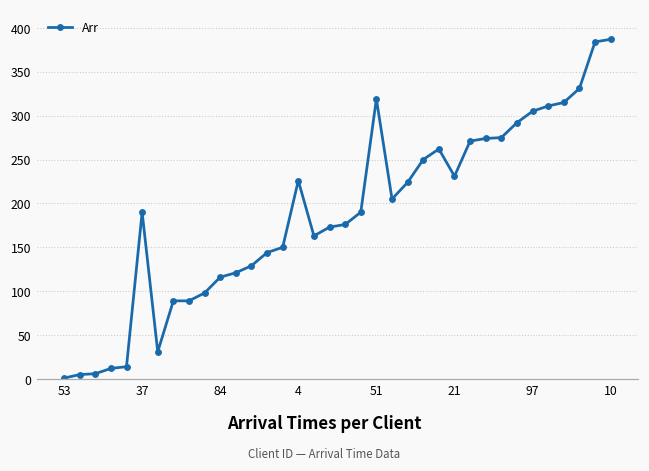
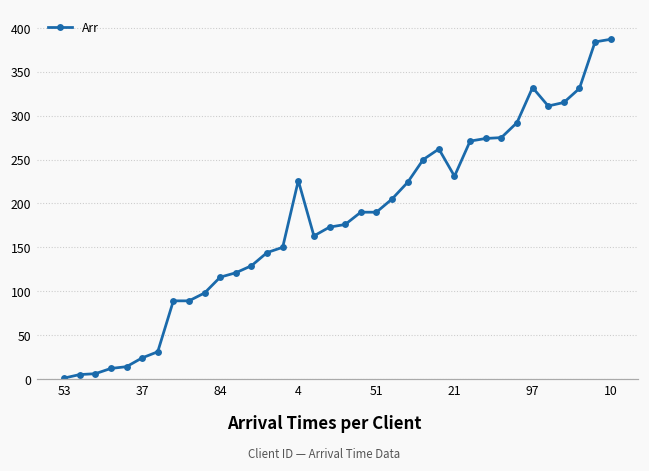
37: 190 -> 20
51: 320 -> 190
97: 310 -> 330
